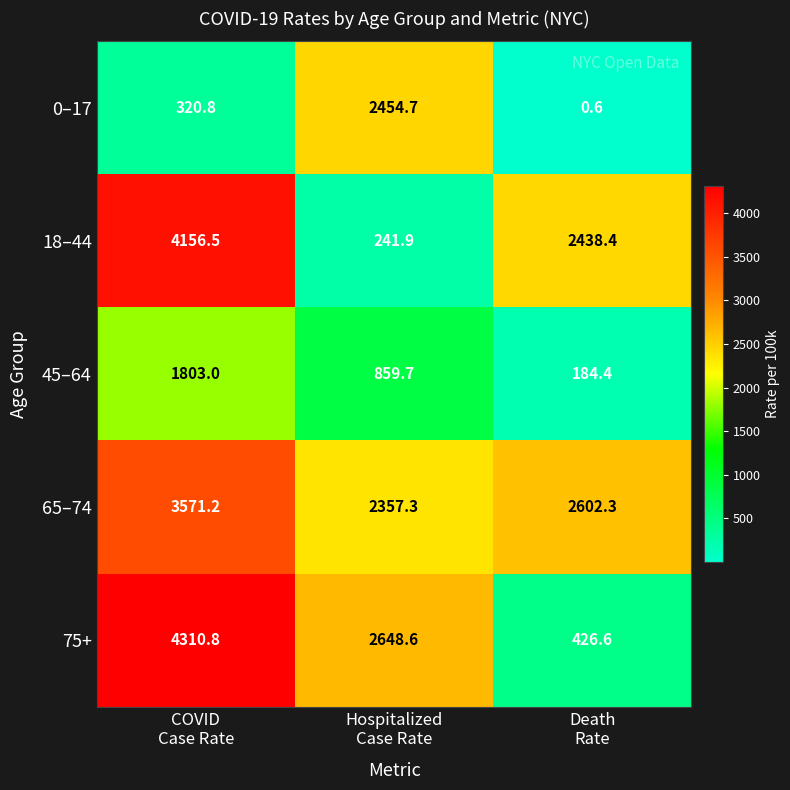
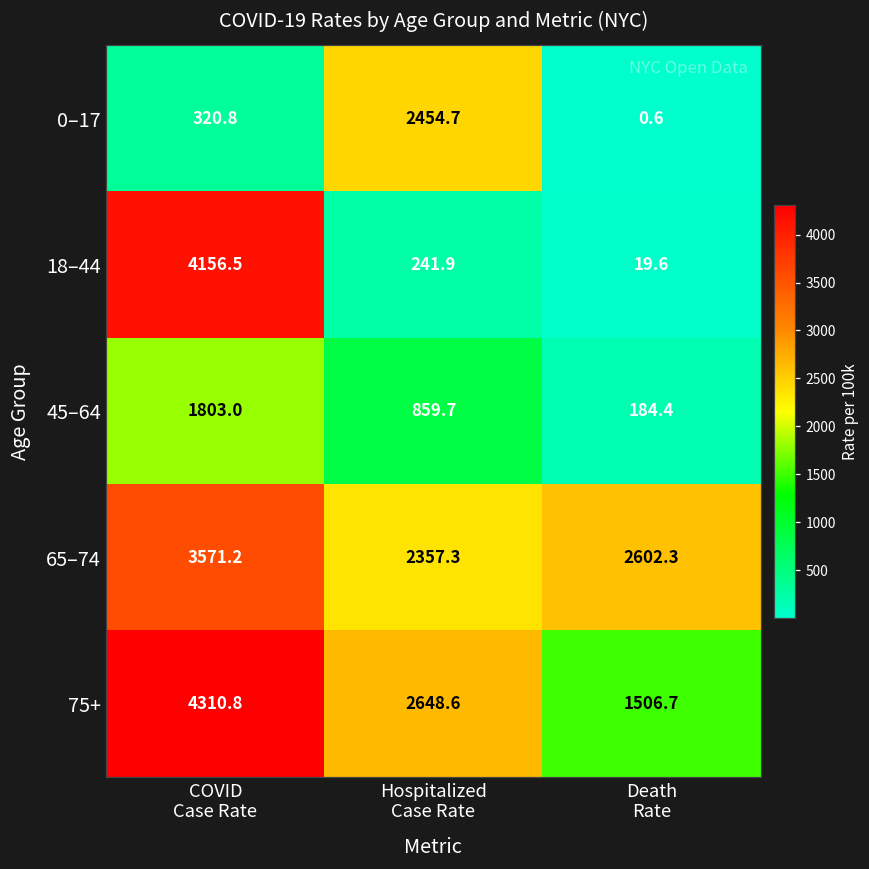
18–44, Death Rate: 2438.4 -> 19.6
75+, Death Rate: 426.6 -> 1506.7
